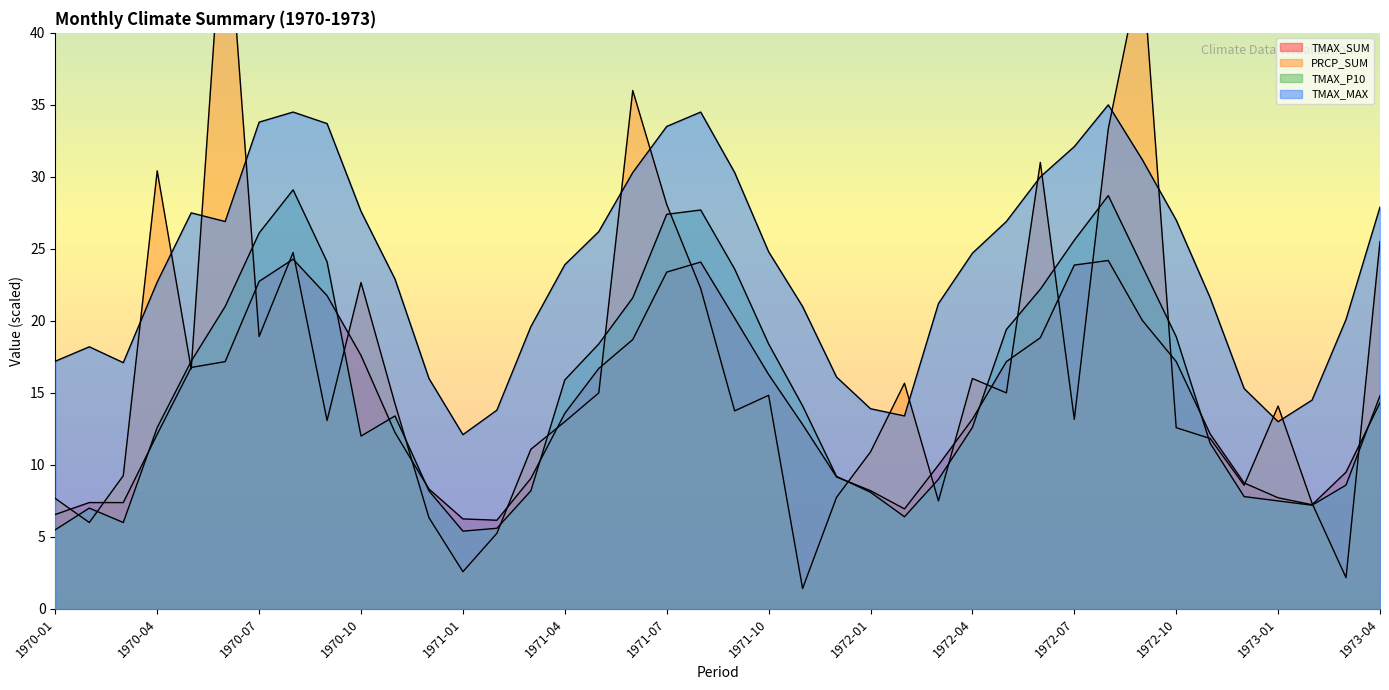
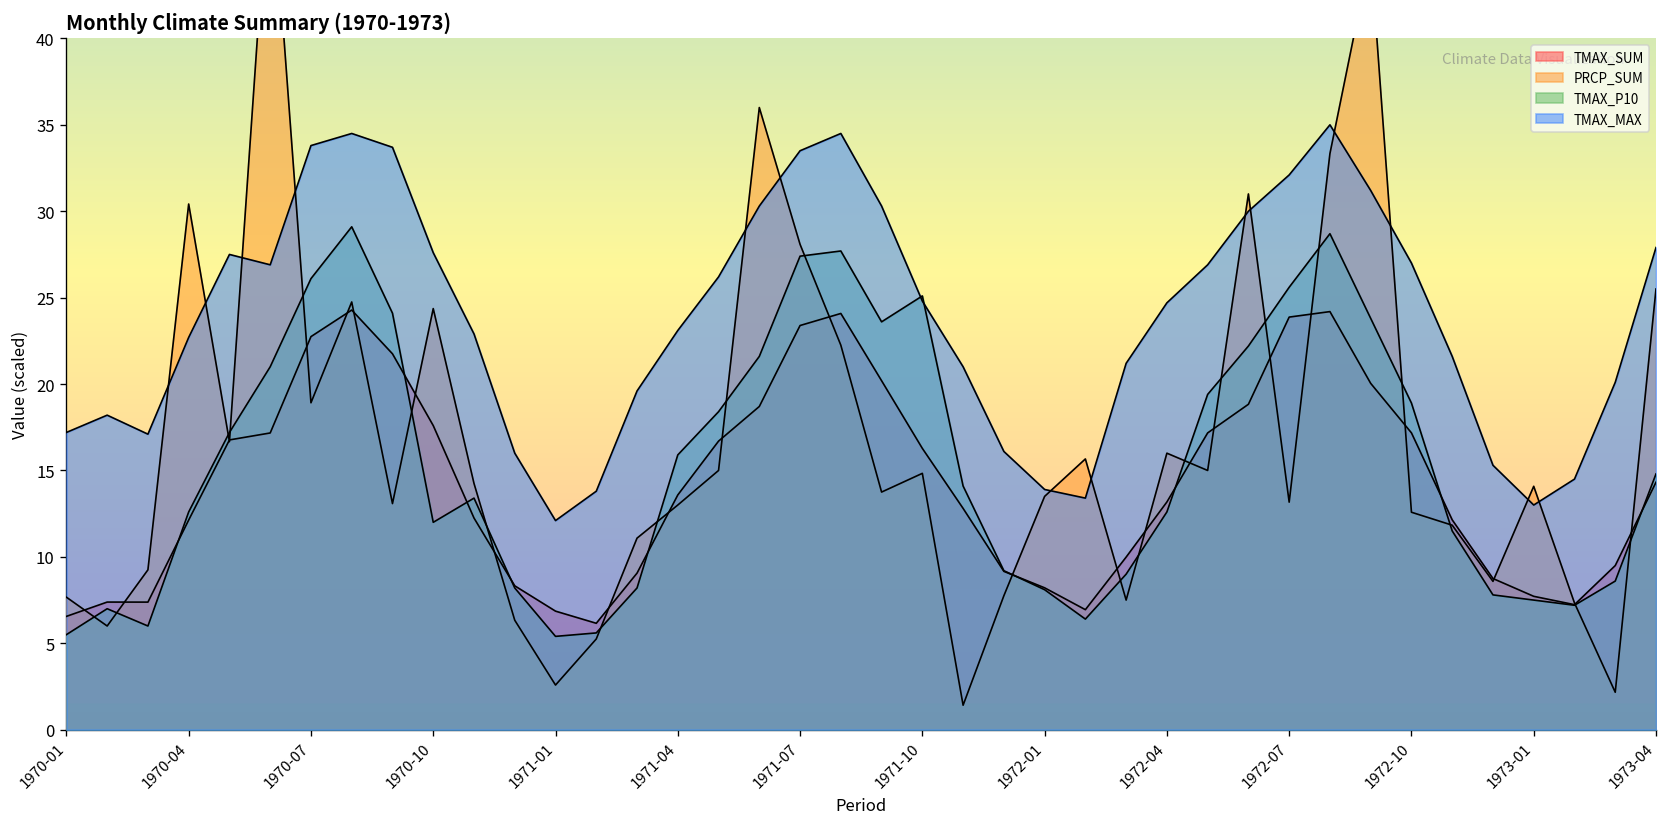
PRCP_SUM, 1970-10: 22.7 -> 24.4
TMAX_SUM, 1971-01: 6.3 -> 6.9
TMAX_MAX, 1971-04: 23.9 -> 23.1
TMAX_P10, 1971-10: 18.4 -> 25.1
PRCP_SUM, 1972-01: 10.9 -> 13.5
